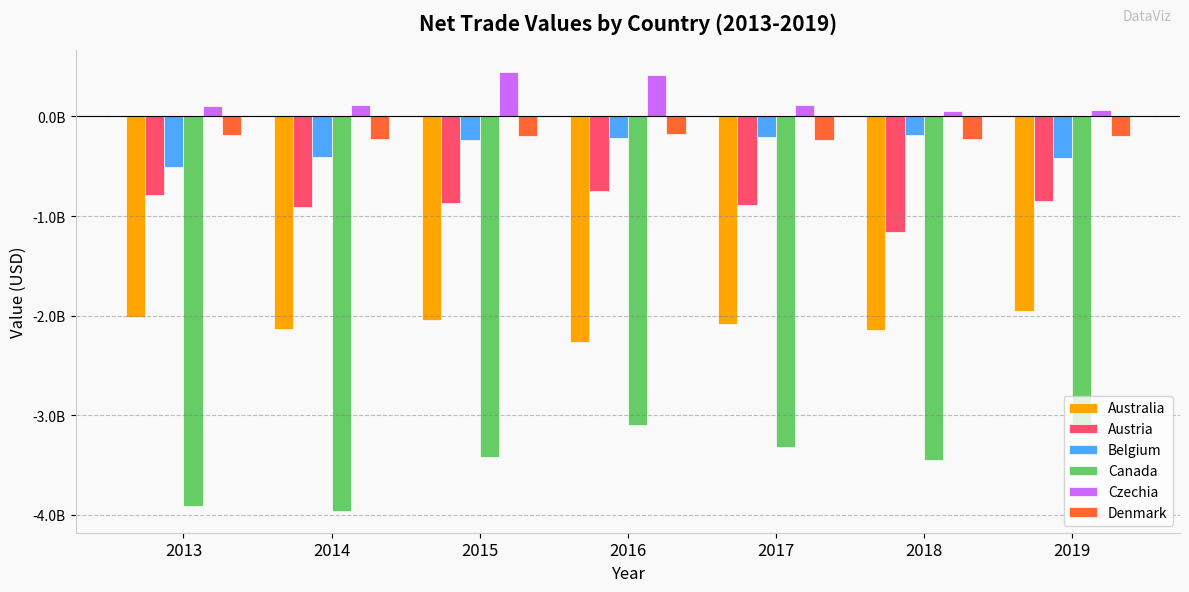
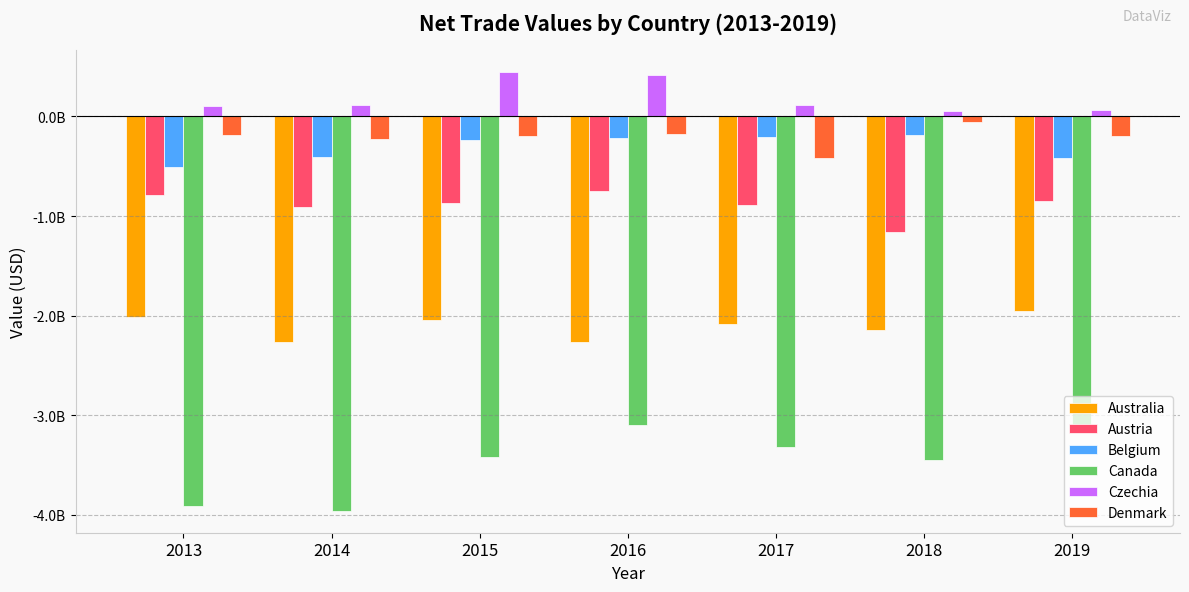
Australia, 2014: -2100000000 -> -2300000000
Denmark, 2017: -200000000 -> -400000000
Denmark, 2018: -200000000 -> -100000000
